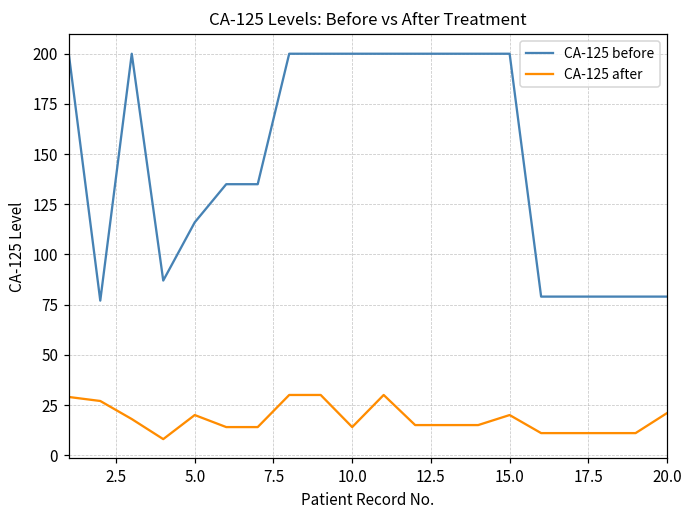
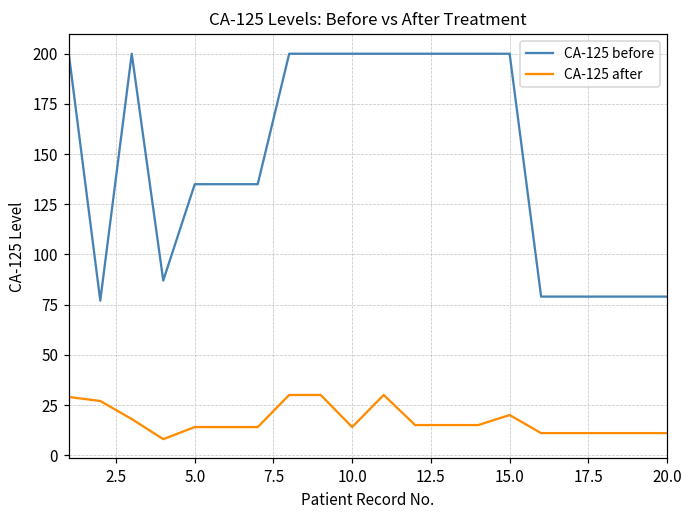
CA-125 before, 5.0: 116 -> 135
CA-125 after, 5.0: 20 -> 14
CA-125 after, 20.0: 21 -> 11
